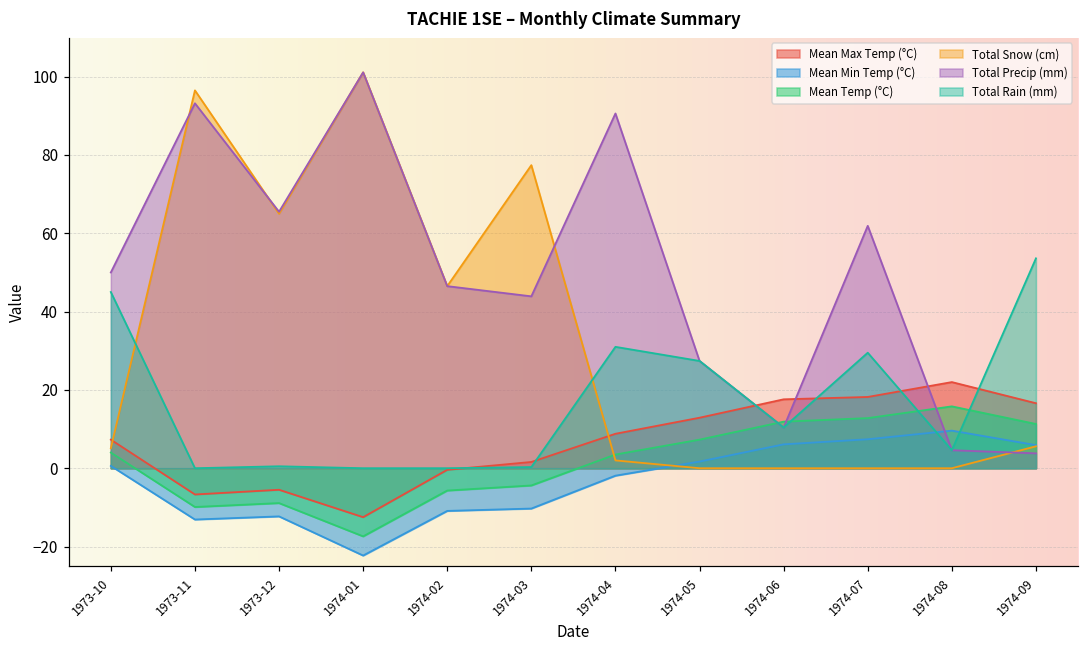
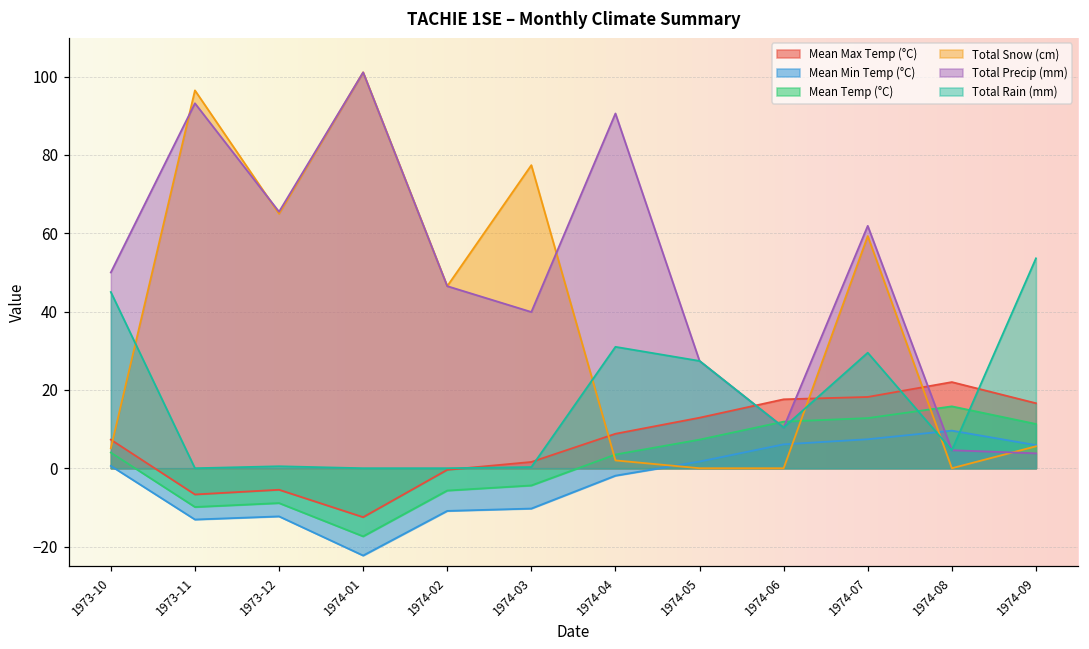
Total Precip (mm), 1974-03: 44 -> 40
Total Snow (cm), 1974-07: 0 -> 59
